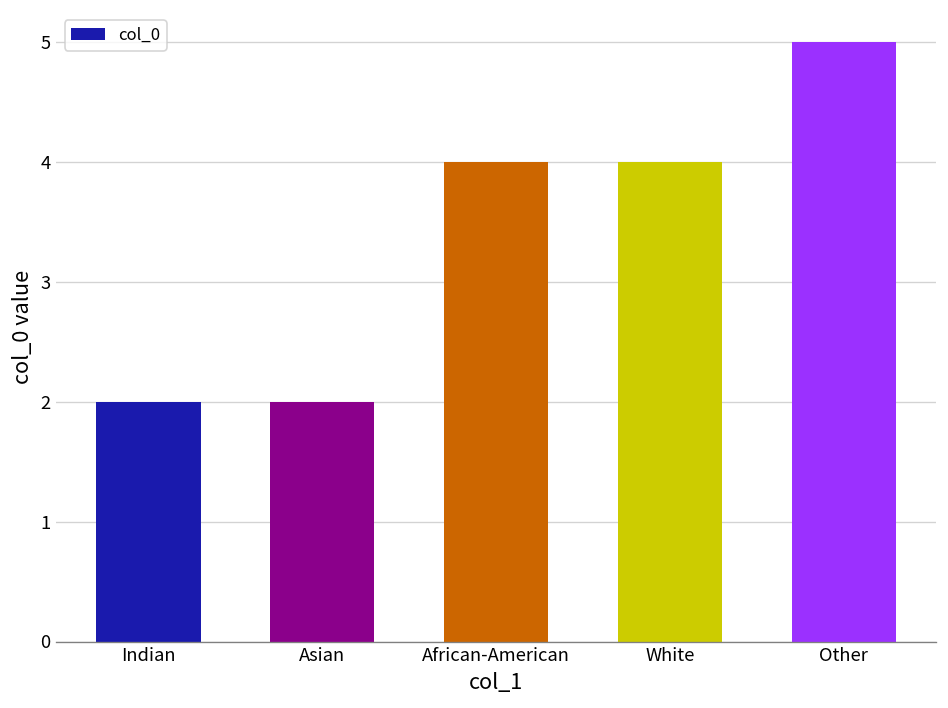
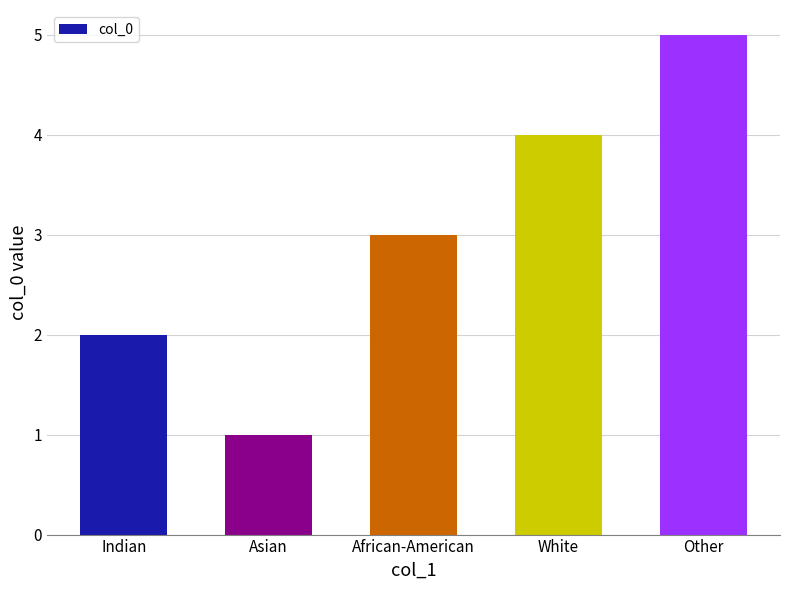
Asian: 2 -> 1
African-American: 4 -> 3
